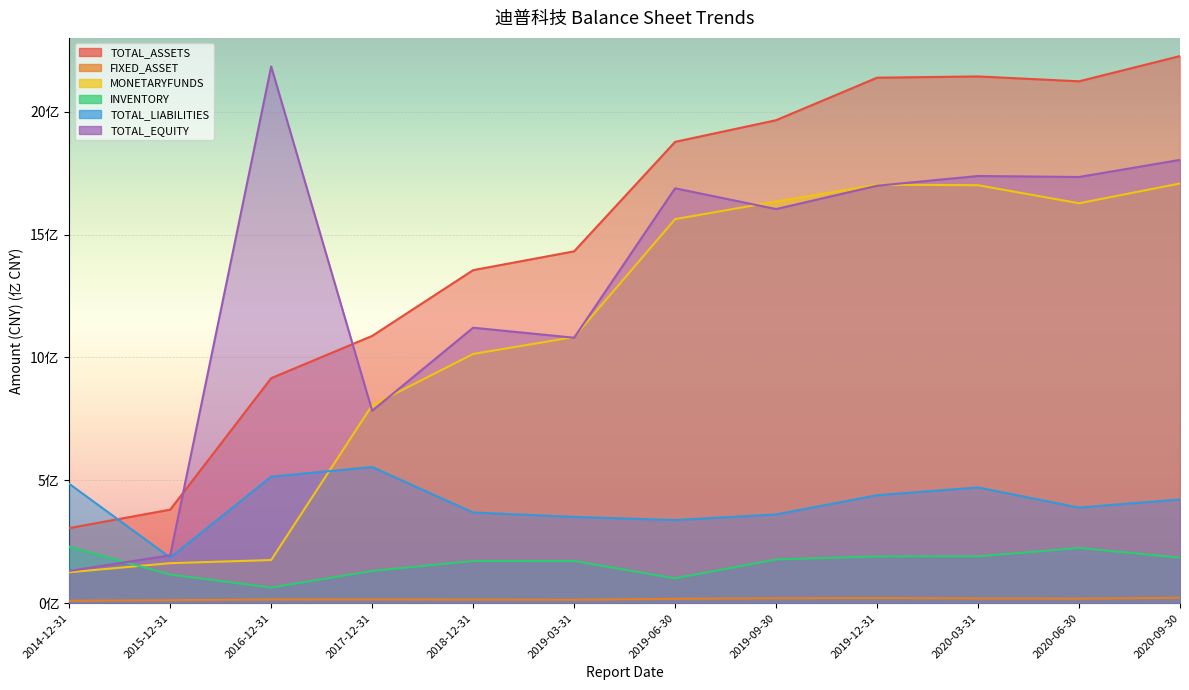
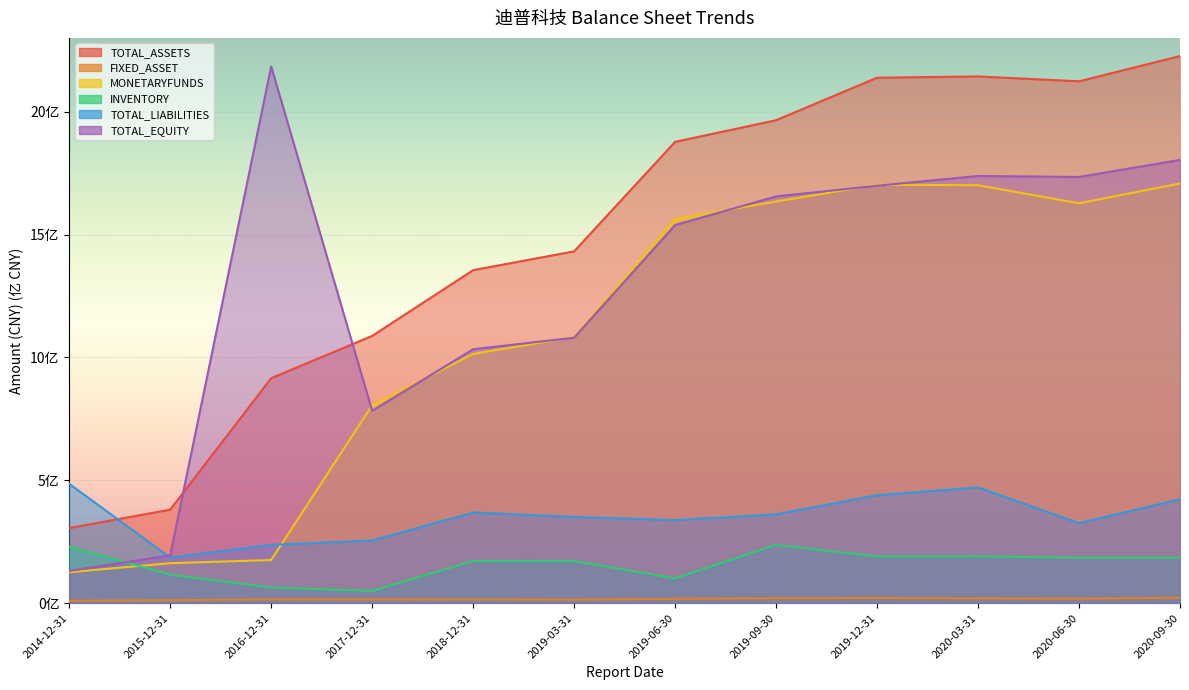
TOTAL_LIABILITIES, 2016-12-31: 5.1亿 -> 2.4亿
INVENTORY, 2017-12-31: 1.3亿 -> 0.5亿
TOTAL_LIABILITIES, 2017-12-31: 5.5亿 -> 2.6亿
TOTAL_EQUITY, 2018-12-31: 11.2亿 -> 10.3亿
TOTAL_EQUITY, 2019-06-30: 16.9亿 -> 15.4亿
INVENTORY, 2019-09-30: 1.8亿 -> 2.4亿
TOTAL_EQUITY, 2019-09-30: 16.0亿 -> 16.5亿
INVENTORY, 2020-06-30: 2.2亿 -> 1.8亿
TOTAL_LIABILITIES, 2020-06-30: 3.9亿 -> 3.3亿
